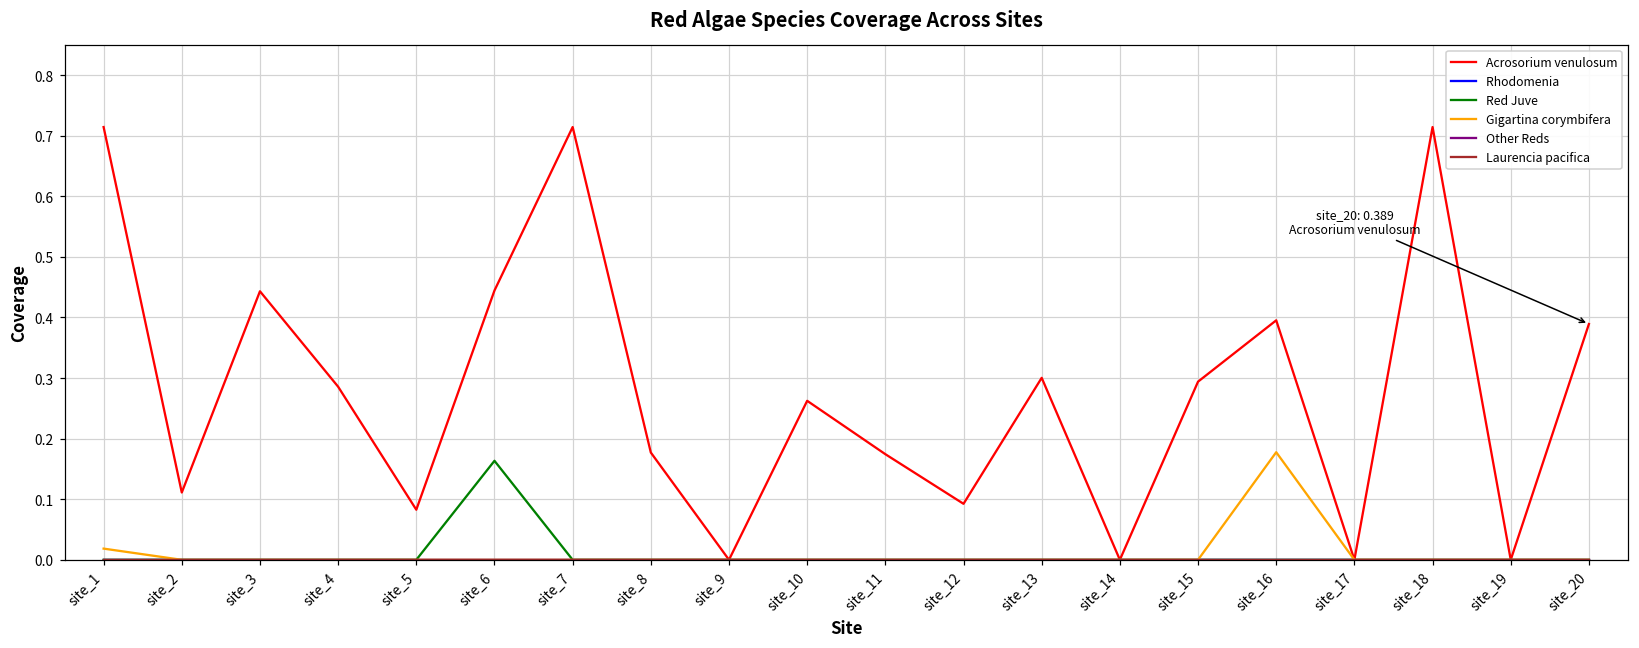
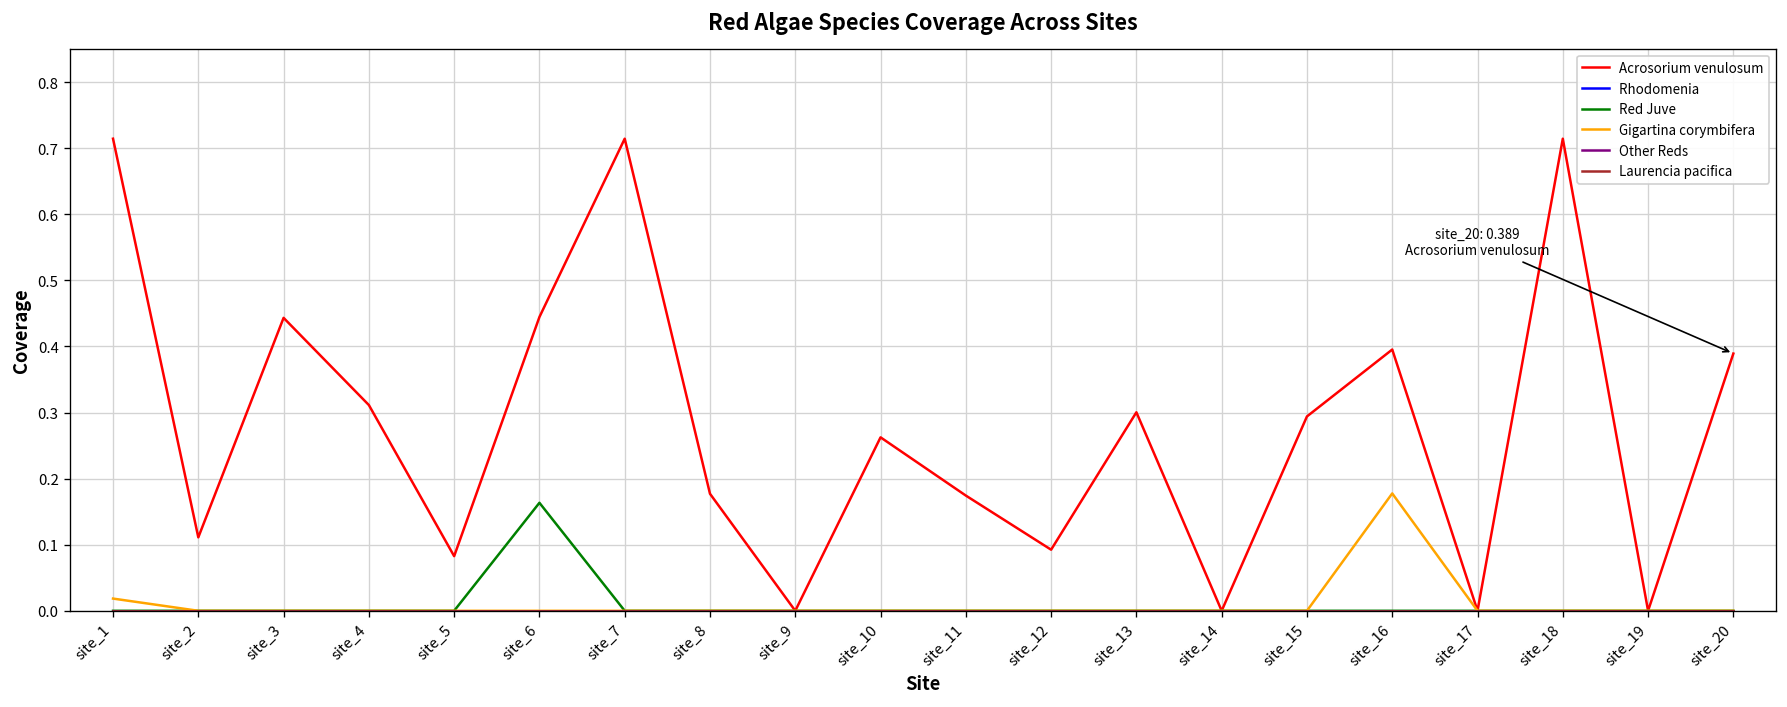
Acrosorium venulosum, site_4: 0.29 -> 0.31
